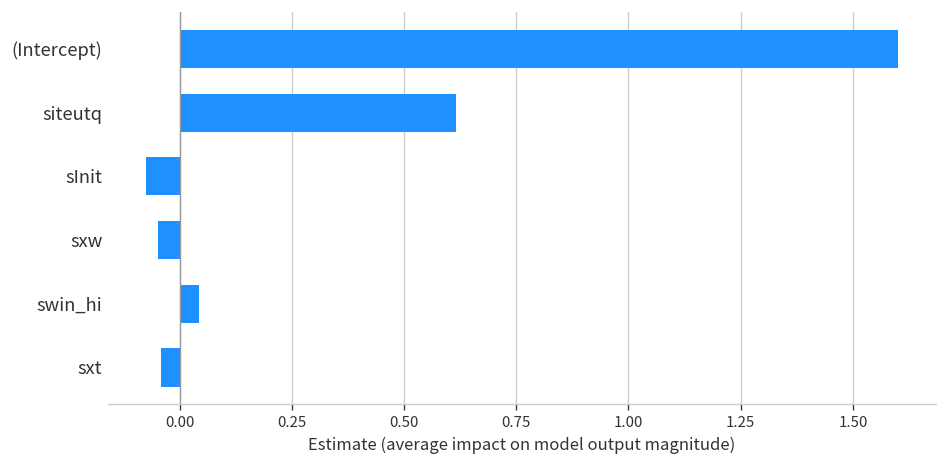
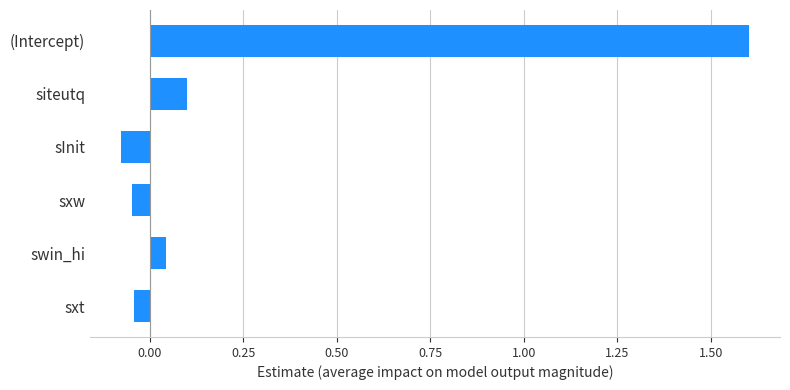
siteutq: 0.62 -> 0.10
